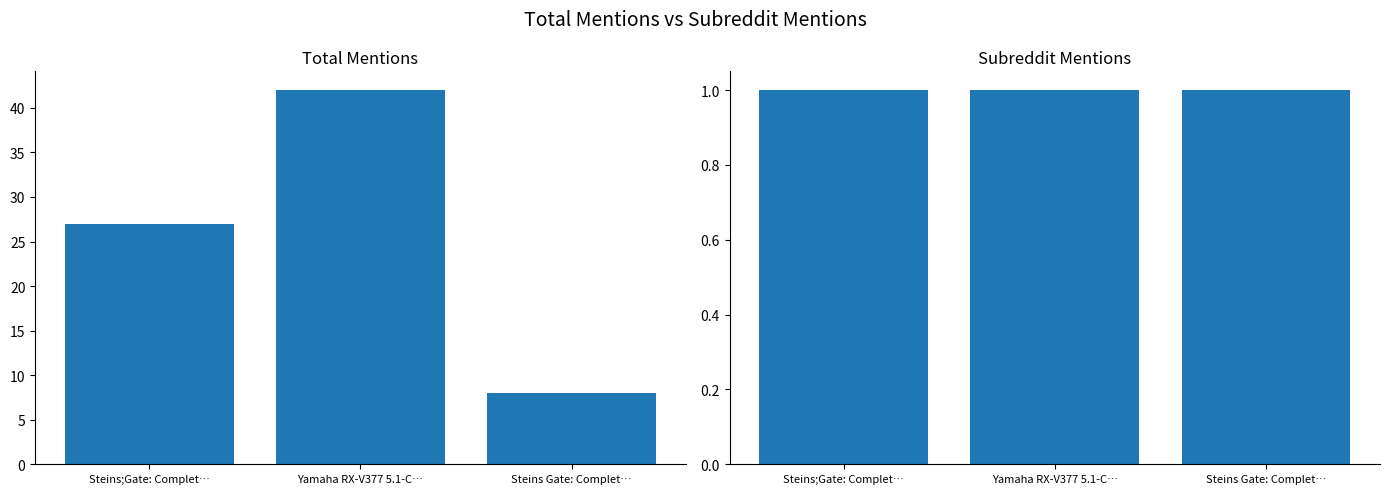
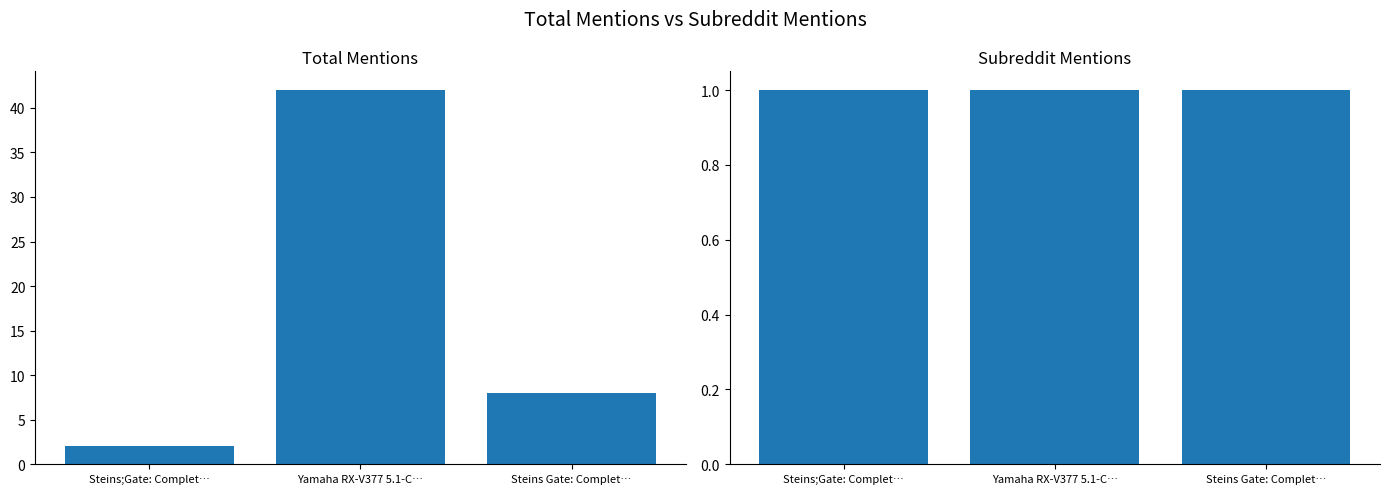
Total Mentions, Steins;Gate: Complet…: 27 -> 2
